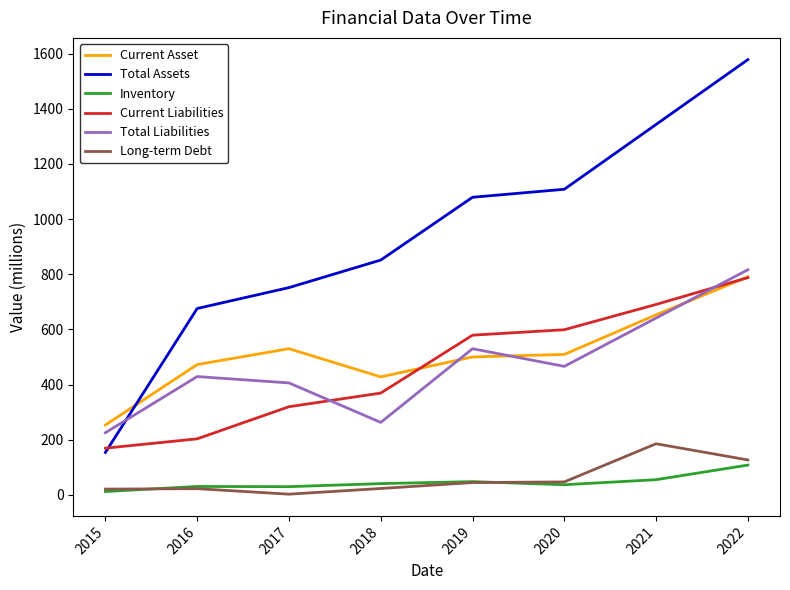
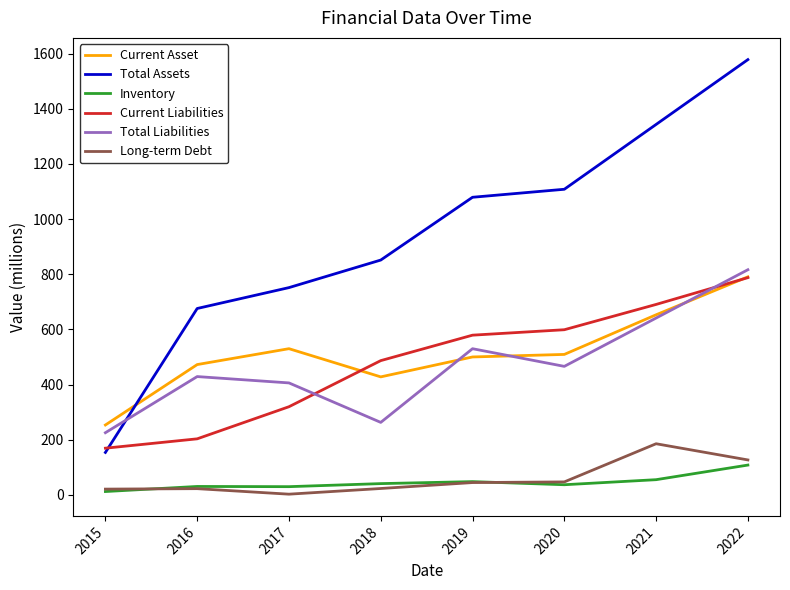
Current Liabilities, 2018: 370 -> 490
